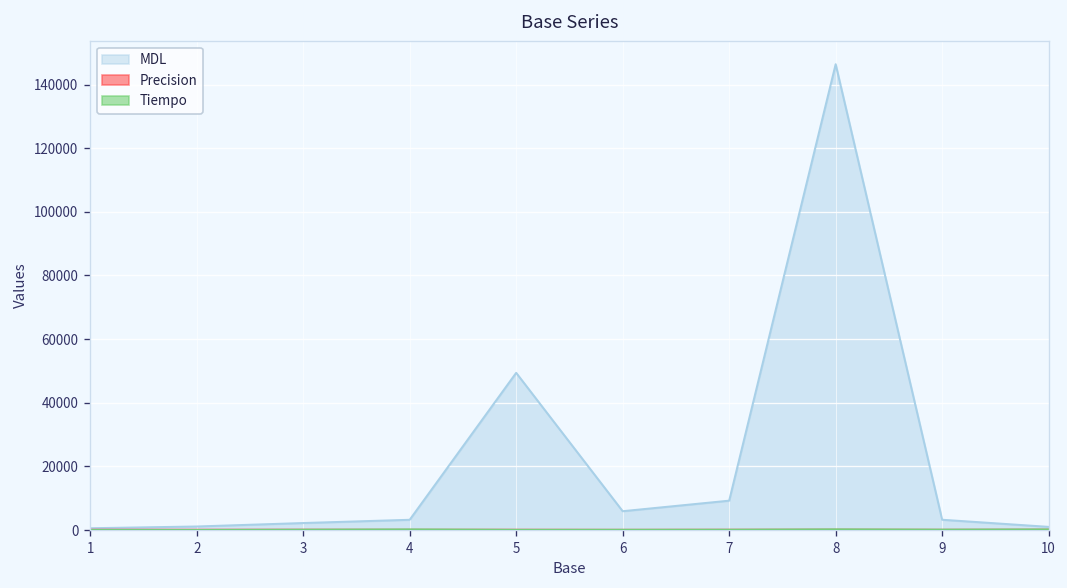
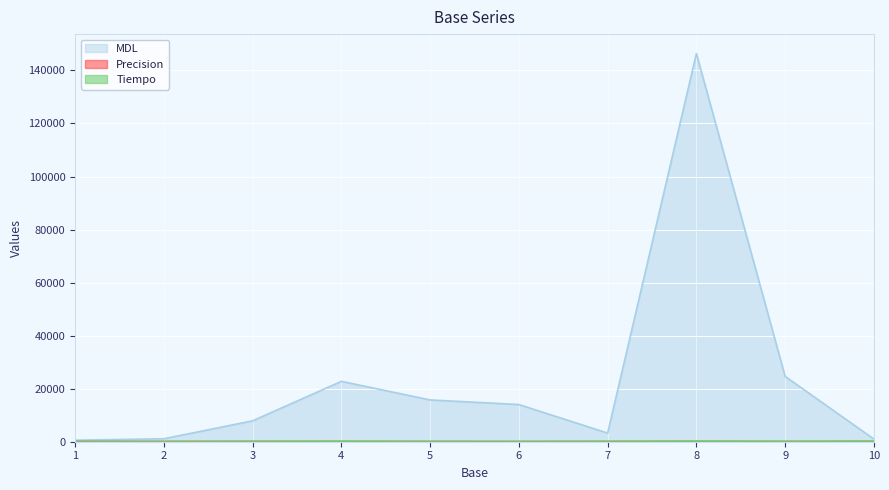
MDL, 3: 2000 -> 8000
MDL, 4: 3000 -> 23000
MDL, 5: 49000 -> 16000
MDL, 6: 6000 -> 14000
MDL, 7: 9000 -> 3000
MDL, 9: 3000 -> 25000
